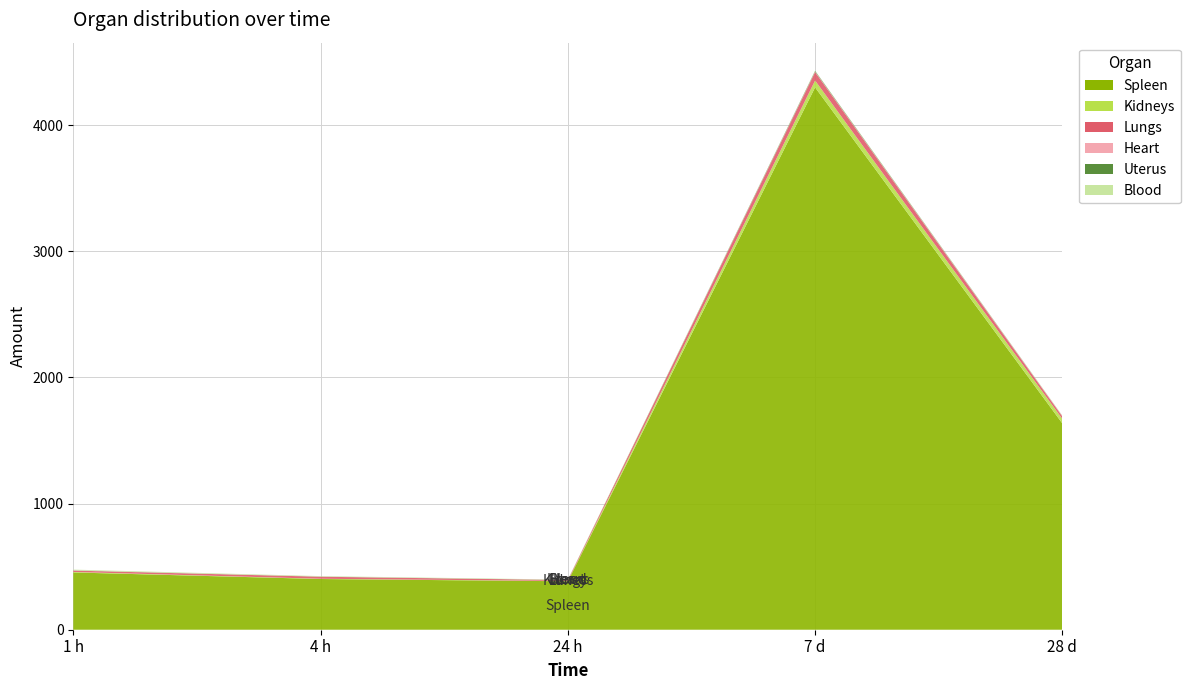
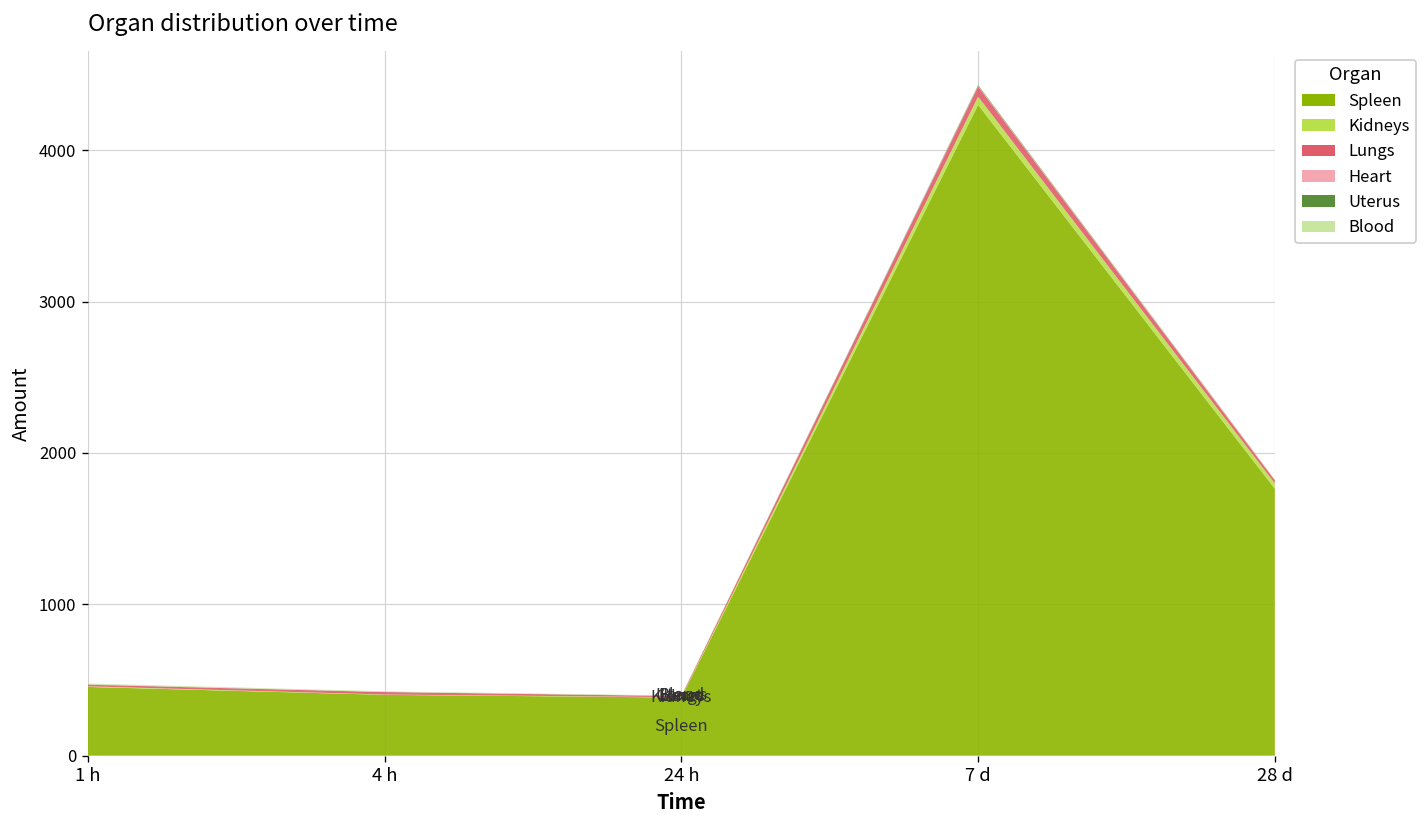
Spleen, 28 d: 1640 -> 1760
